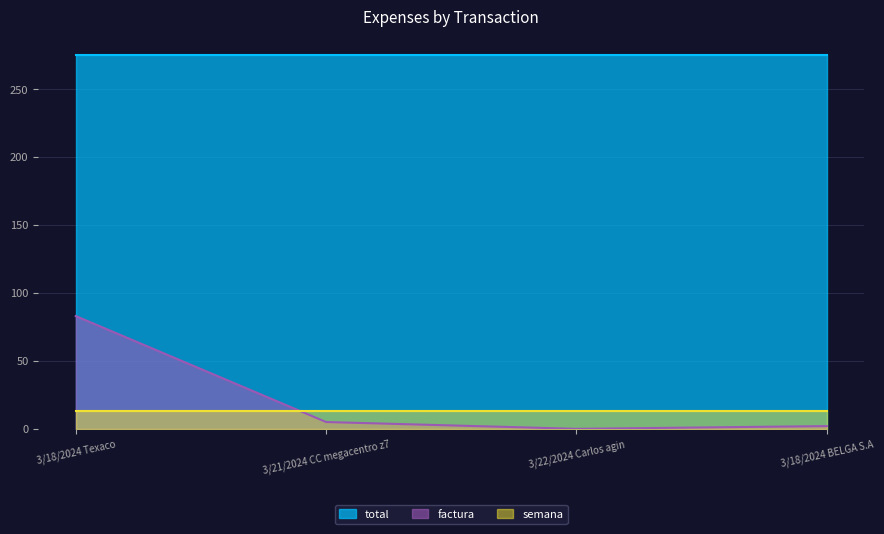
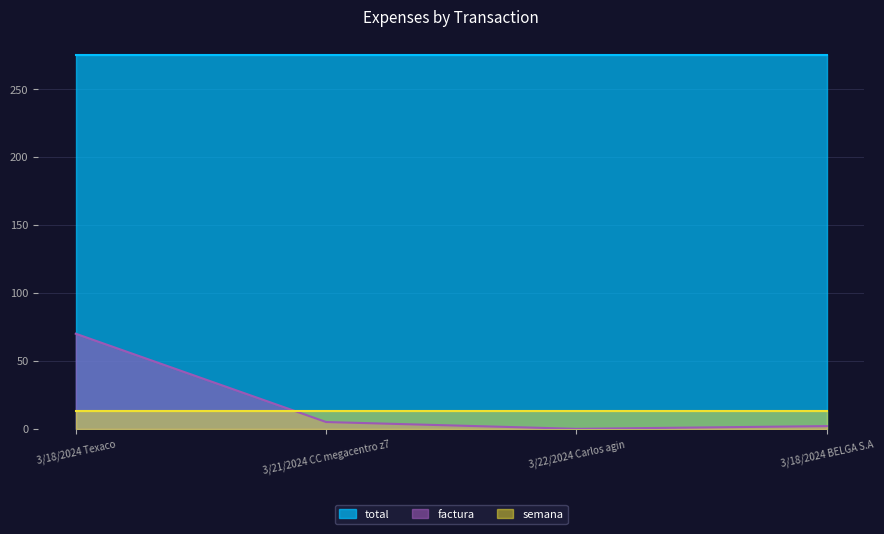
factura, 3/18/2024 Texaco: 83 -> 70
